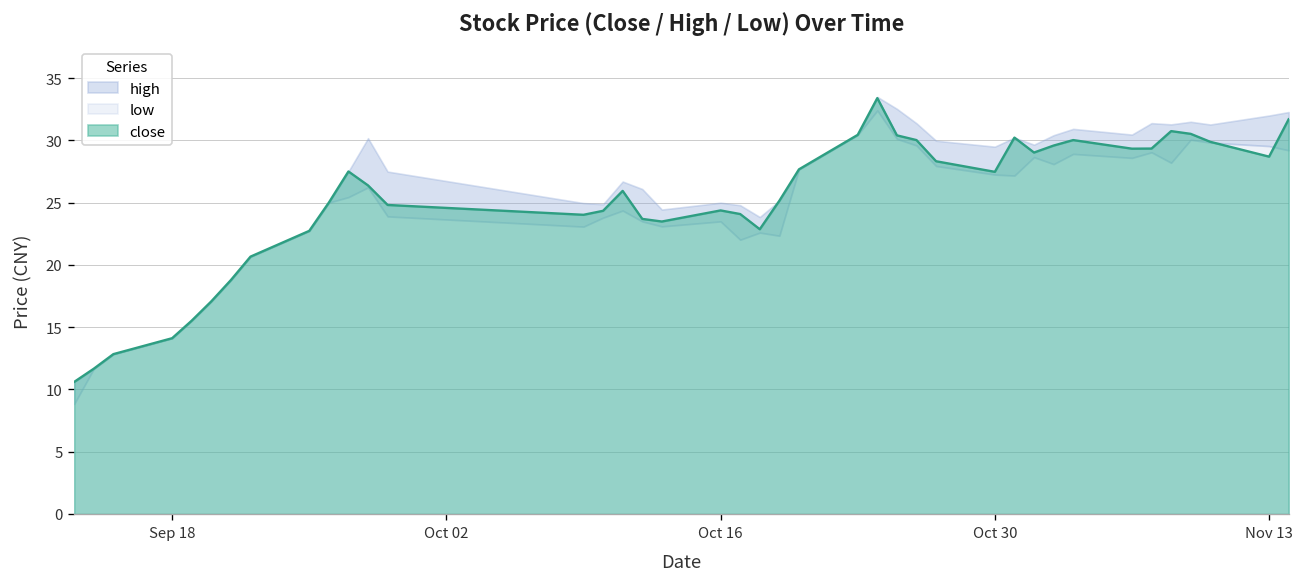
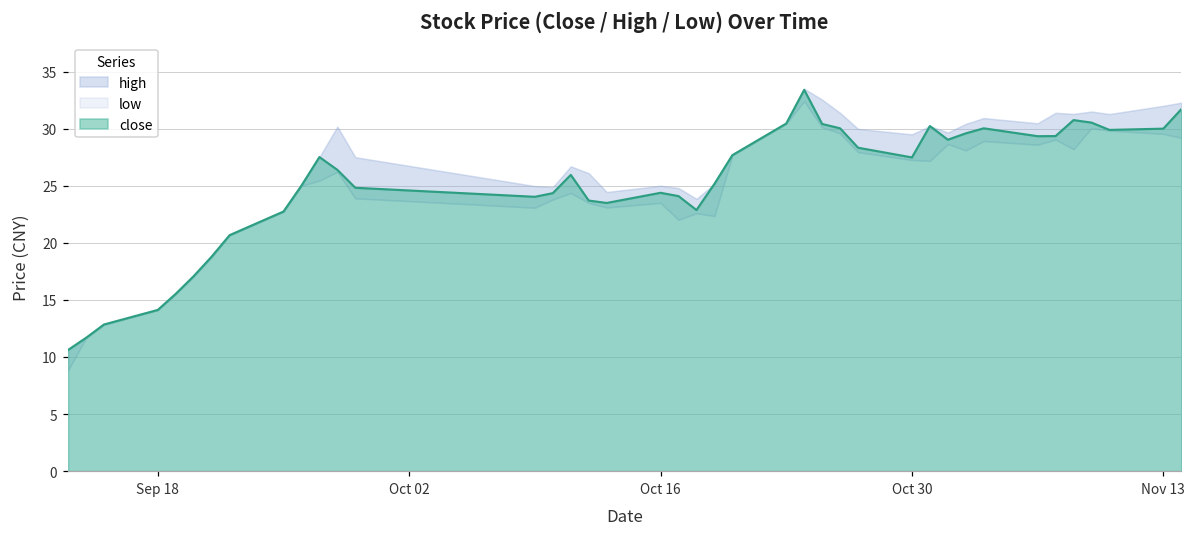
close, Nov 13: 28.7 -> 30.0
